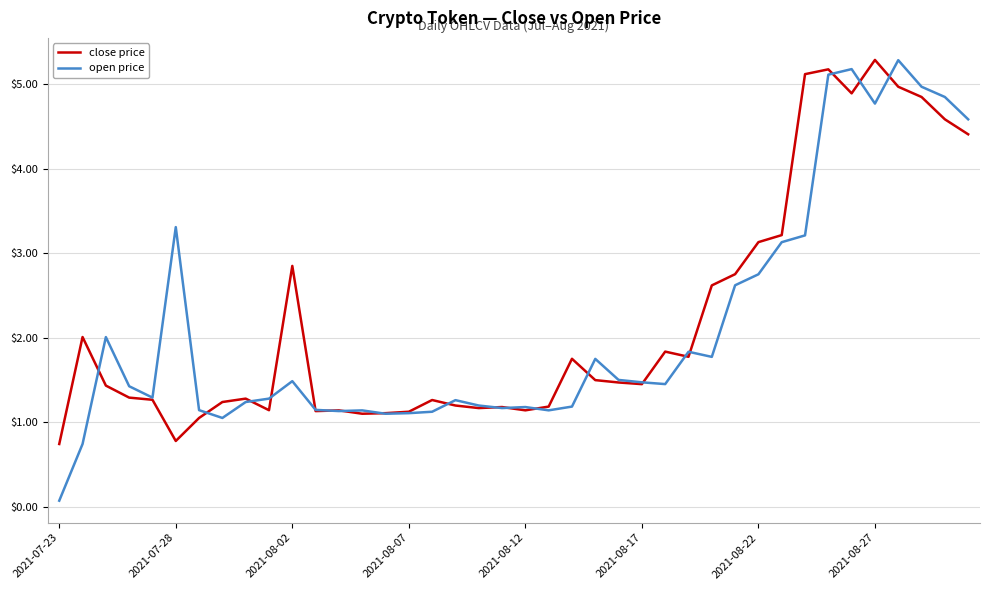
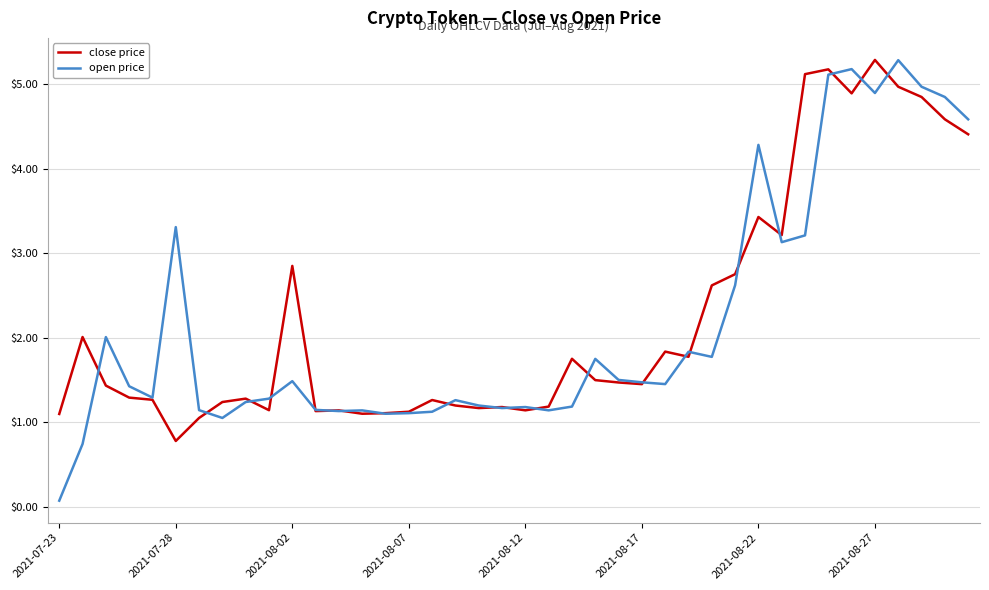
close price, 2021-07-23: $0.7 -> $1.1
close price, 2021-08-22: $3.1 -> $3.4
open price, 2021-08-22: $2.8 -> $4.3
open price, 2021-08-27: $4.8 -> $4.9
